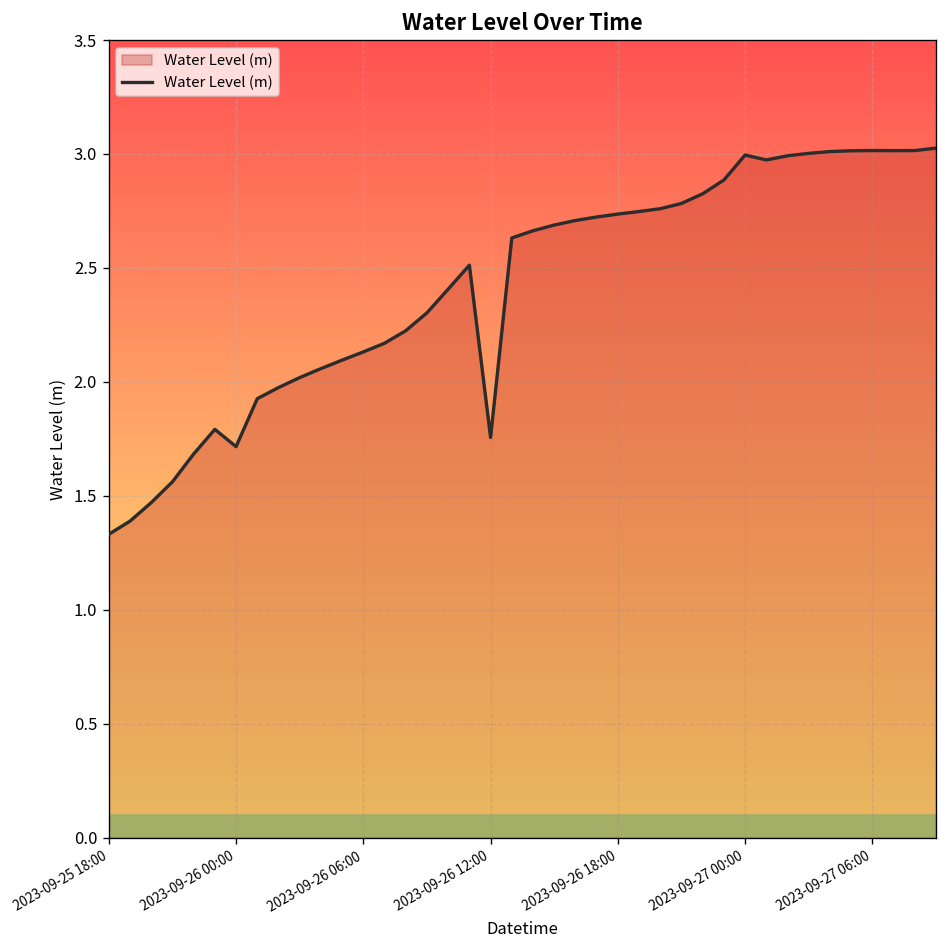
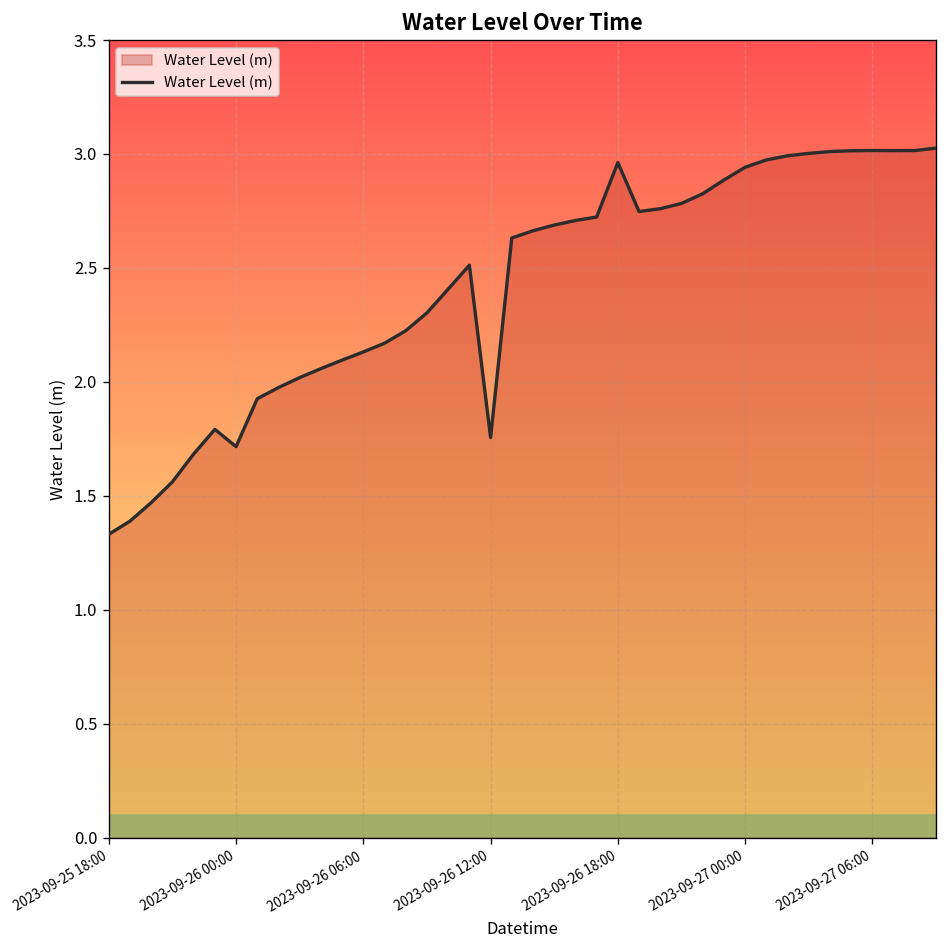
2023-09-26 18:00: 2.74 -> 2.96
2023-09-27 00:00: 3.00 -> 2.94
